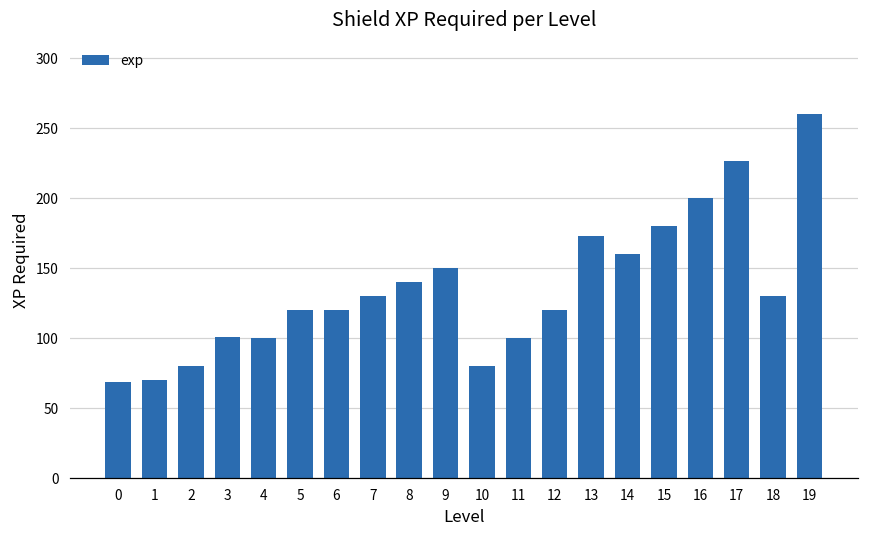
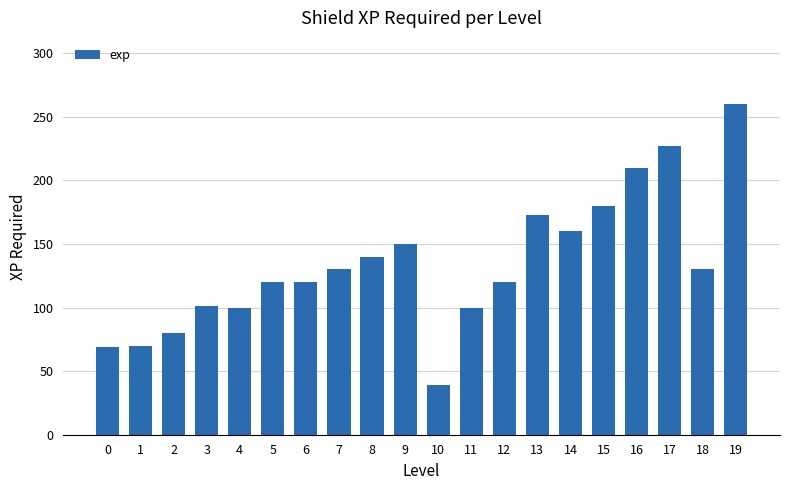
10: 80 -> 39
16: 200 -> 210
